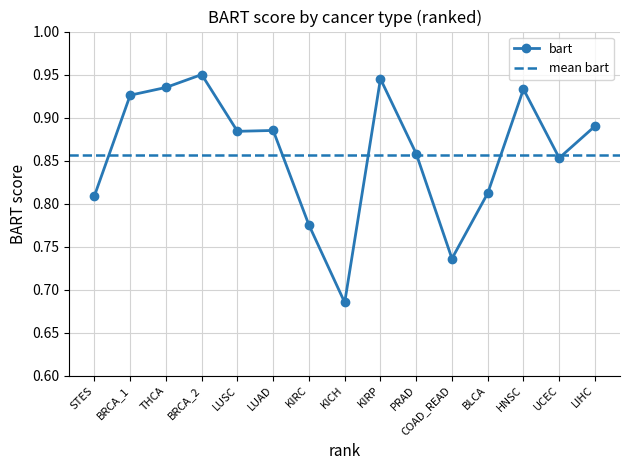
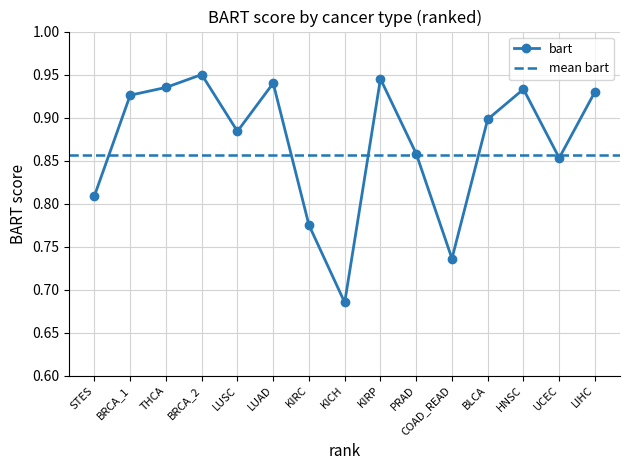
LUAD: 0.89 -> 0.94
BLCA: 0.81 -> 0.90
LIHC: 0.89 -> 0.93
